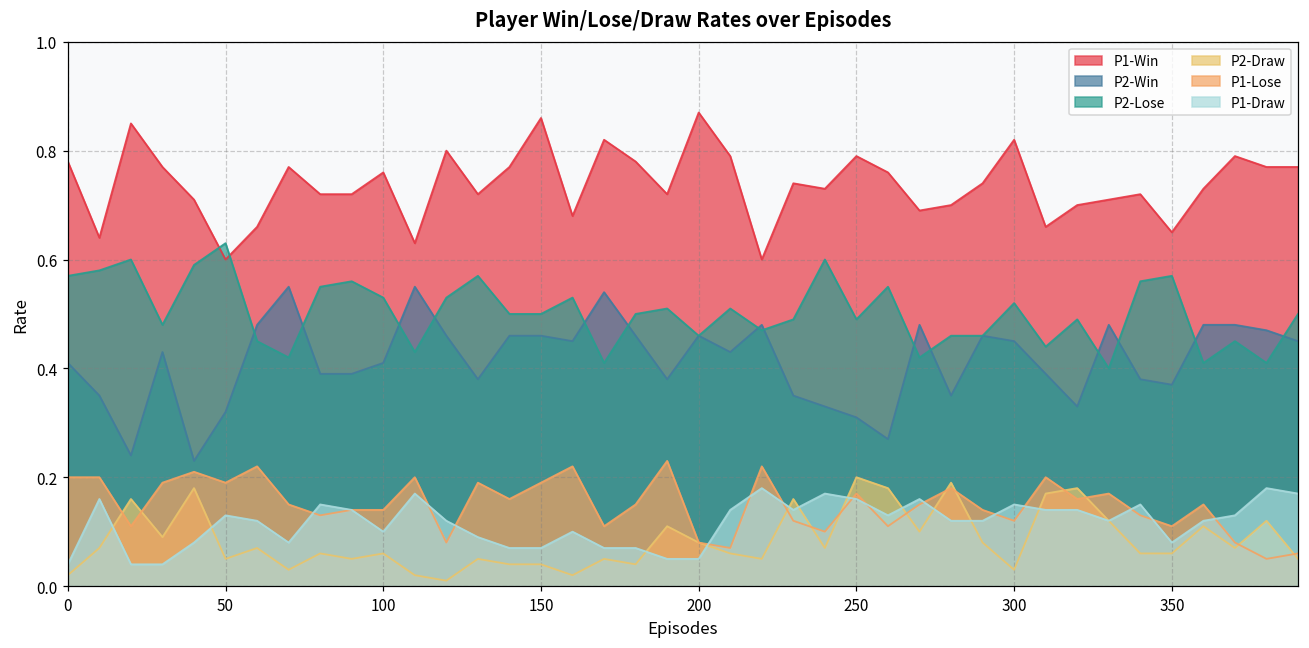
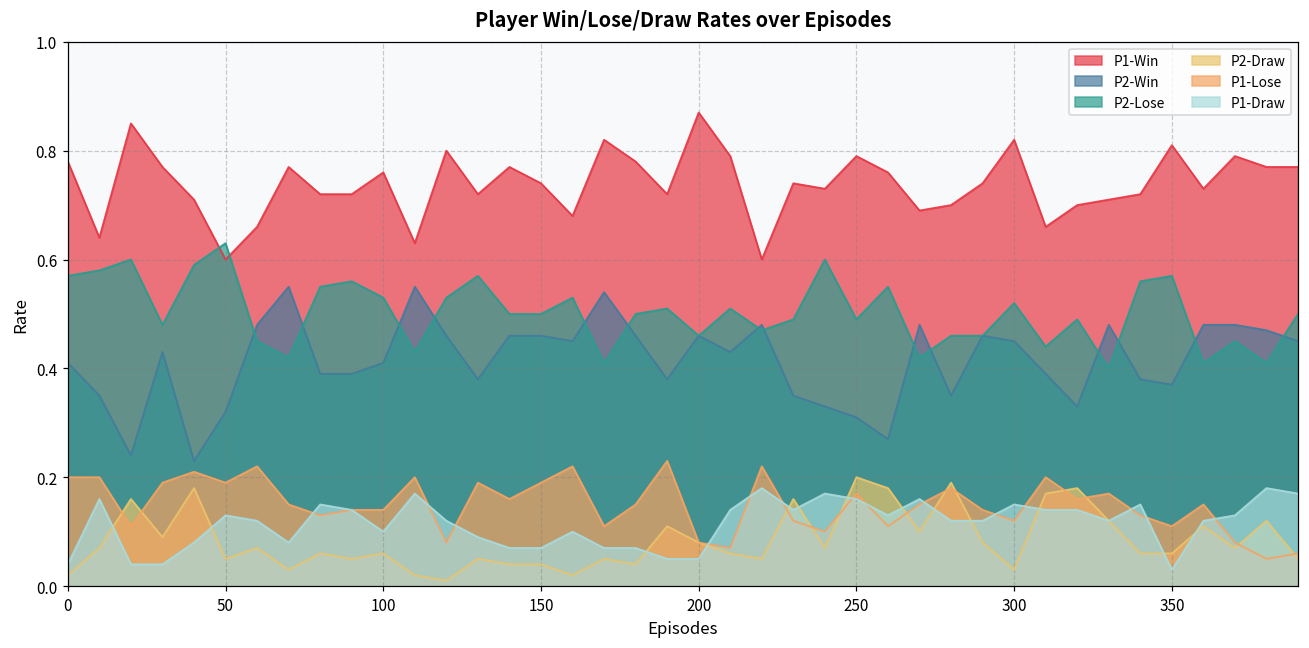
P1-Win, 150: 0.86 -> 0.74
P1-Win, 350: 0.65 -> 0.81
P1-Draw, 350: 0.08 -> 0.03
